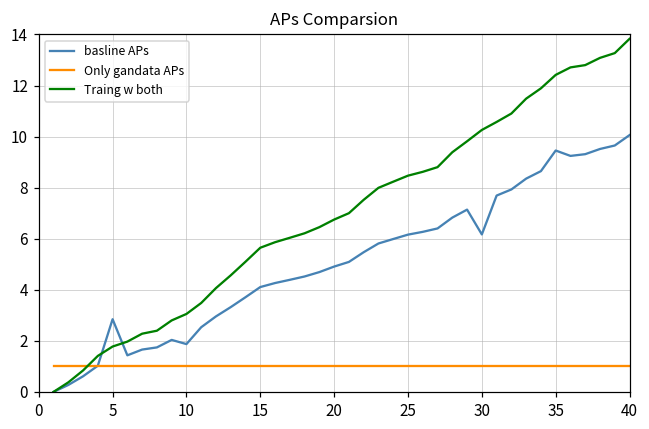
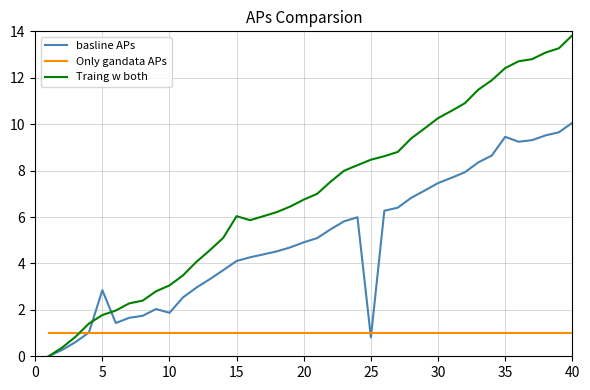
Traing w both, 15: 5.6 -> 6.0
basline APs, 25: 6.2 -> 0.8
basline APs, 30: 6.2 -> 7.5
